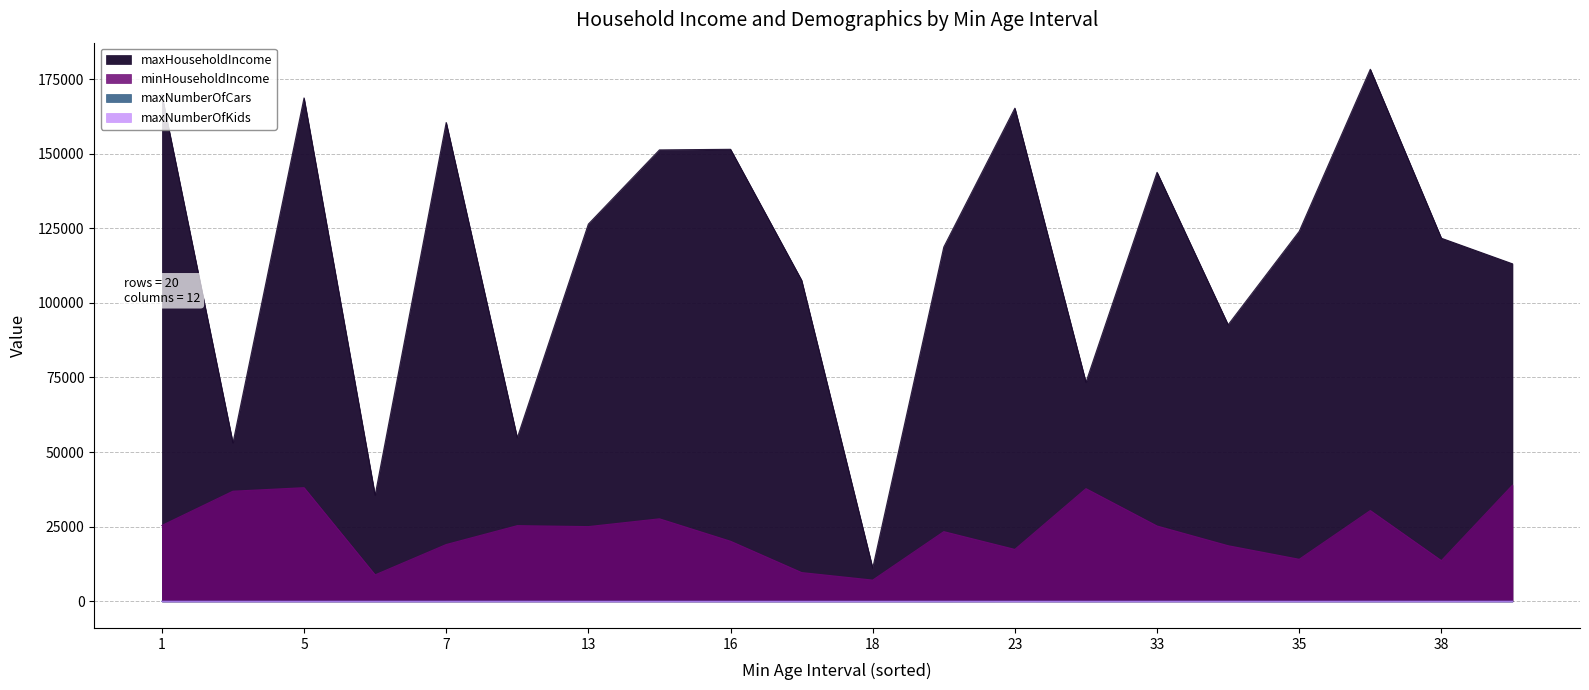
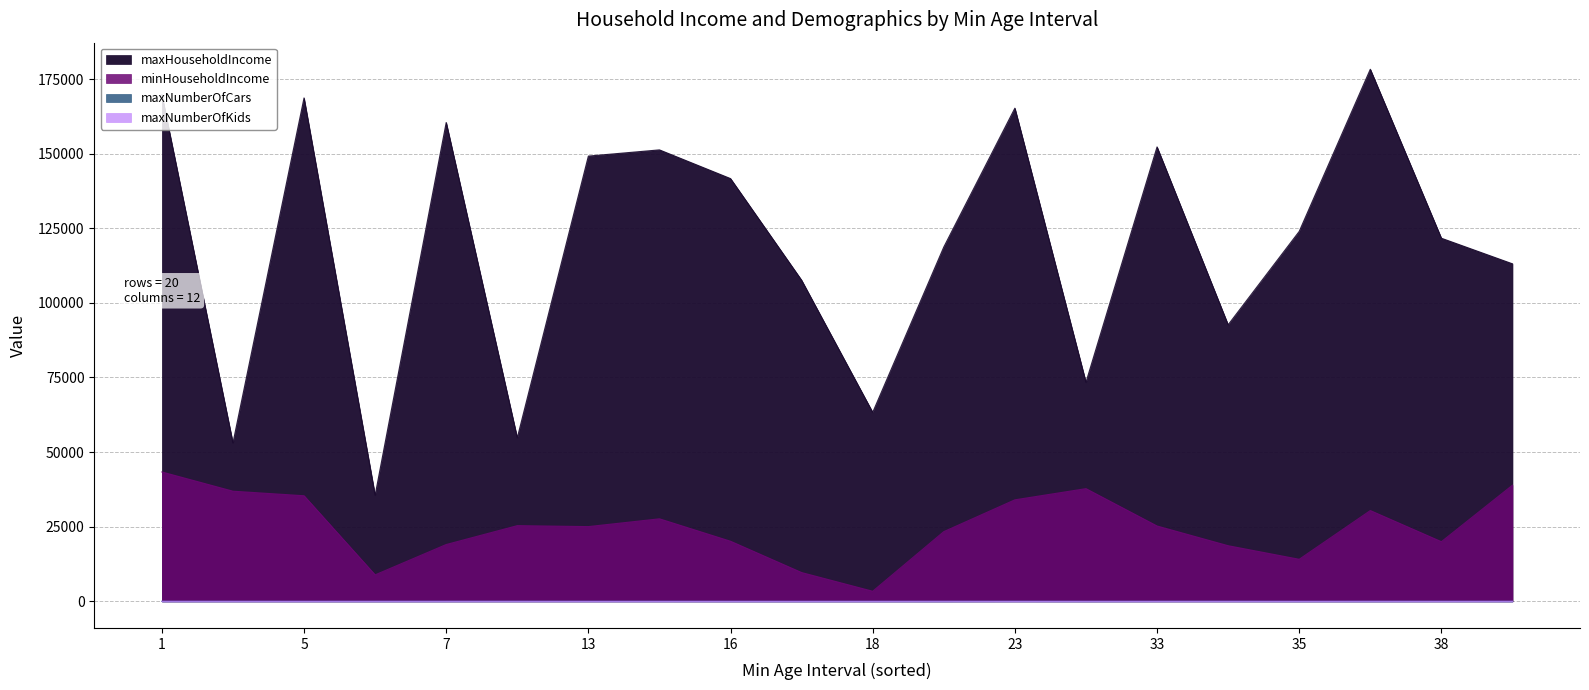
minHouseholdIncome, 1: 25000 -> 43000
minHouseholdIncome, 5: 38000 -> 35000
maxHouseholdIncome, 13: 126000 -> 149000
maxHouseholdIncome, 16: 151000 -> 142000
maxHouseholdIncome, 18: 11000 -> 63000
minHouseholdIncome, 18: 7000 -> 3000
minHouseholdIncome, 23: 17000 -> 34000
maxHouseholdIncome, 33: 144000 -> 152000
minHouseholdIncome, 38: 14000 -> 20000
